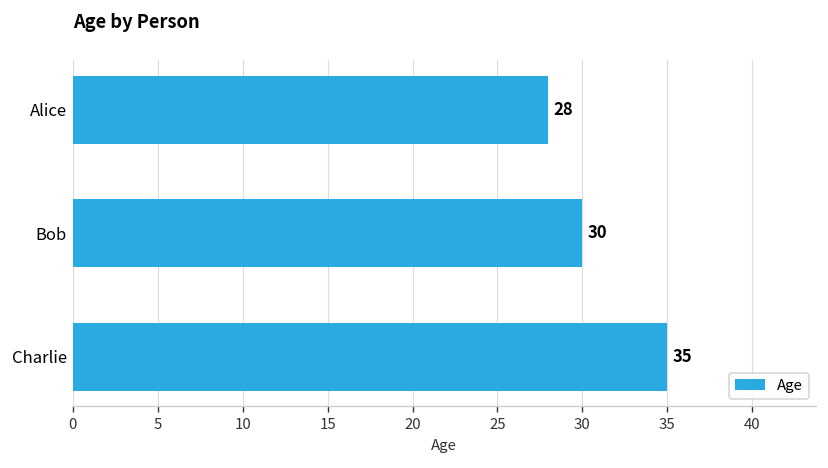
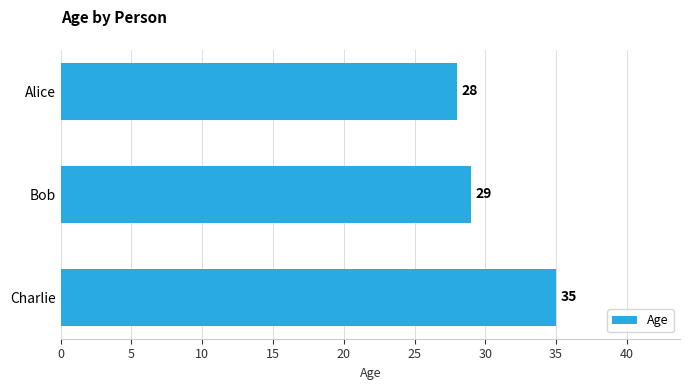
Bob: 30 -> 29
